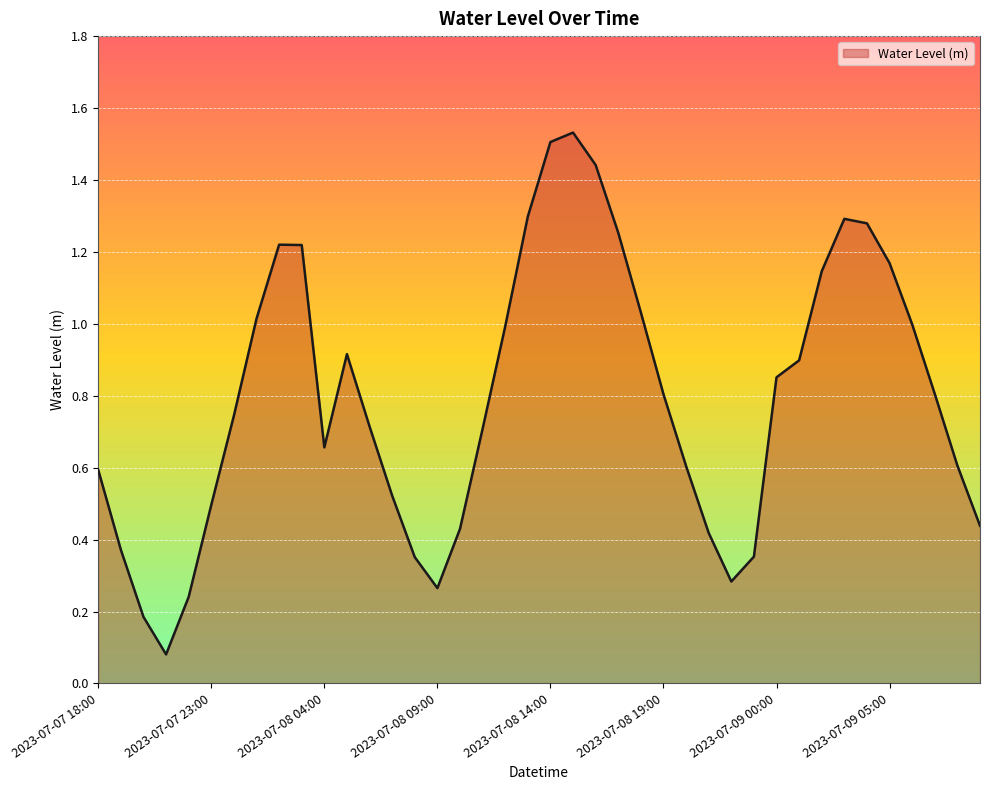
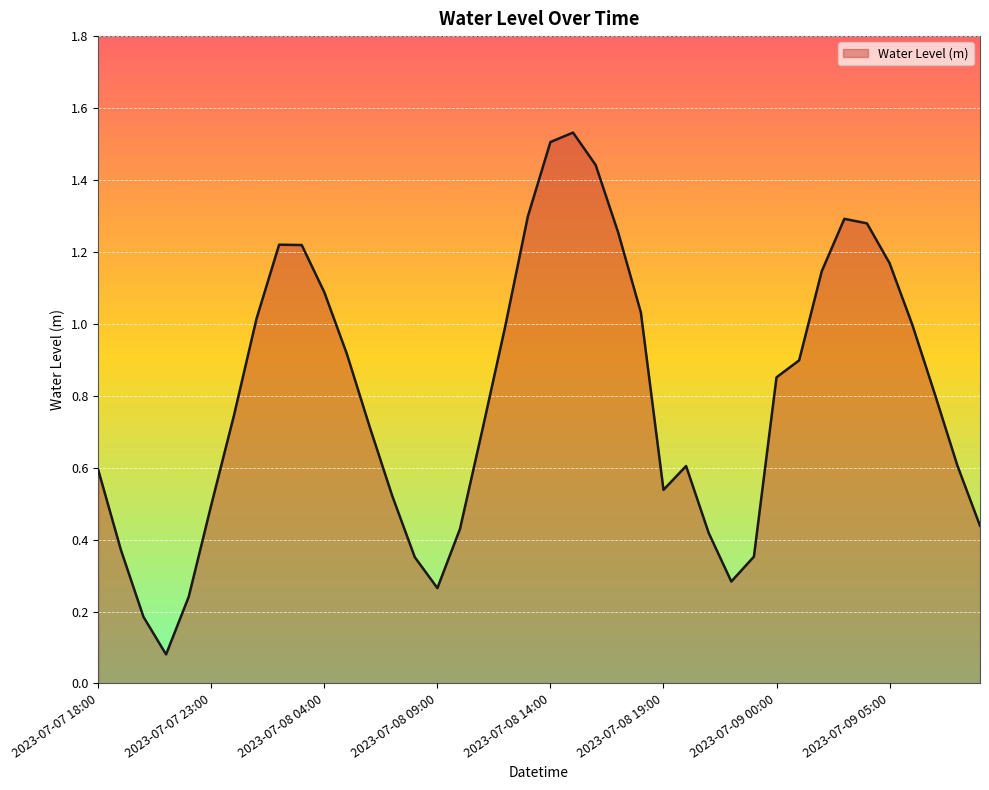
2023-07-08 04:00: 0.66 -> 1.09
2023-07-08 19:00: 0.80 -> 0.54
